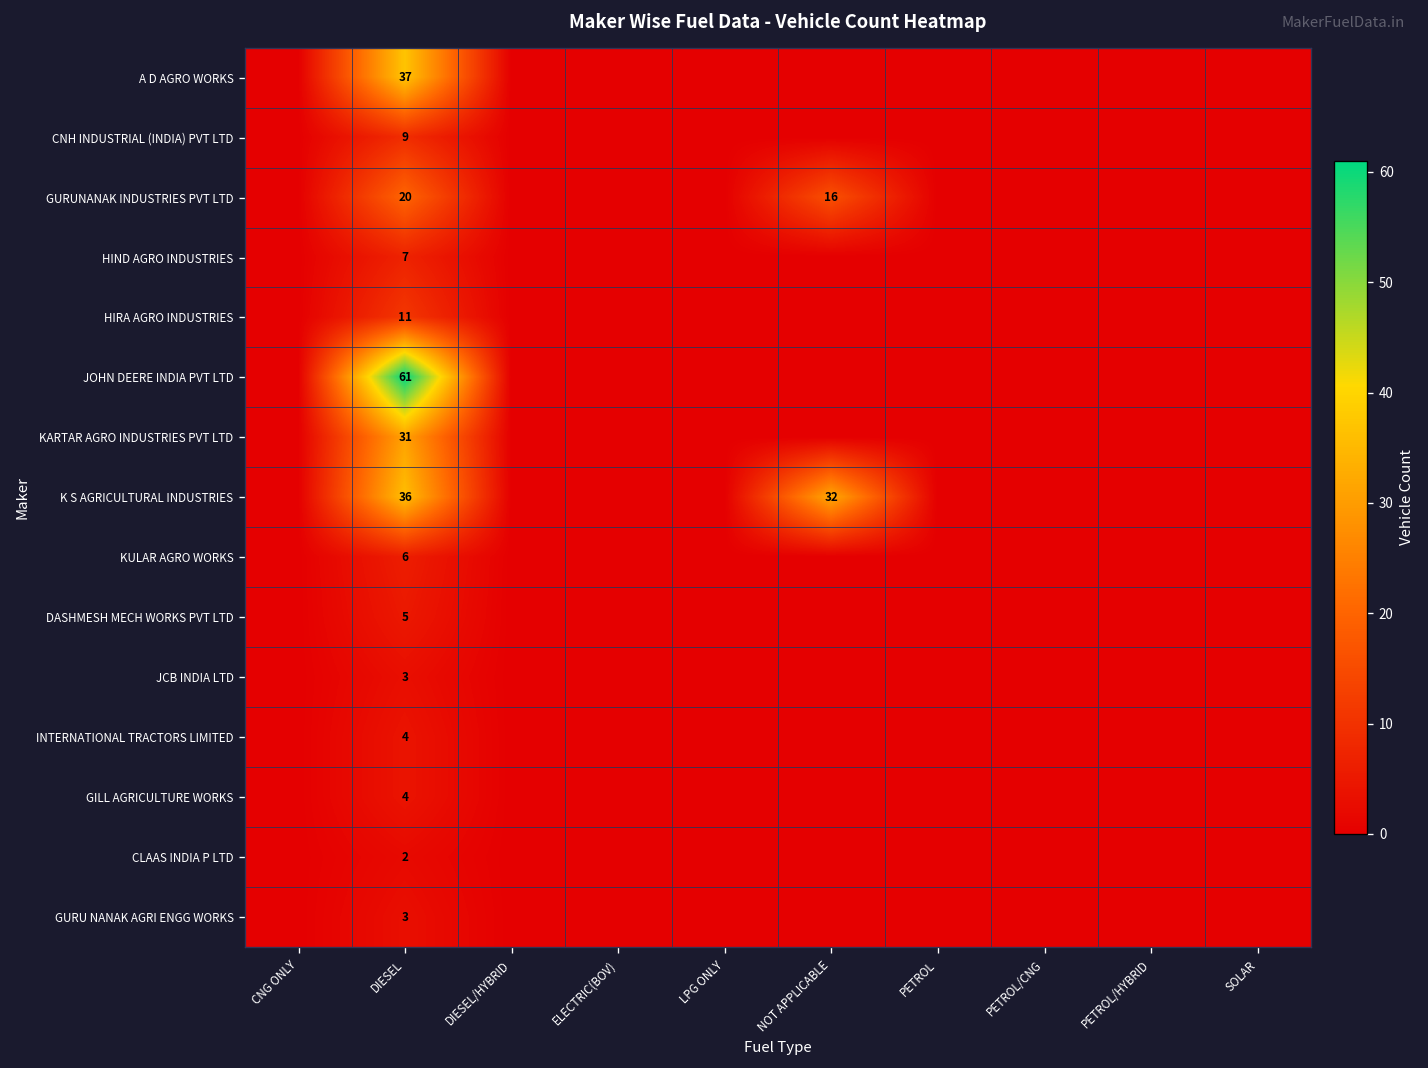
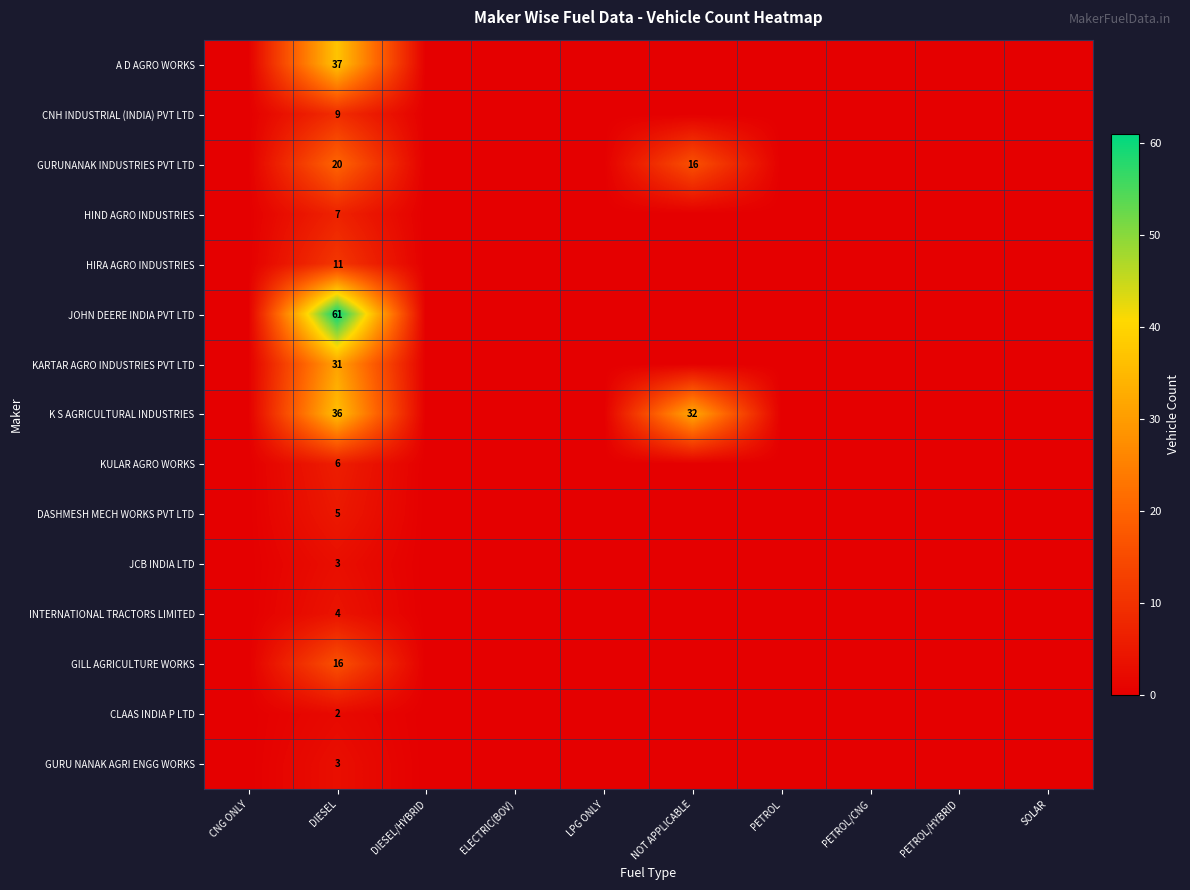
GILL AGRICULTURE WORKS, DIESEL: 4 -> 16
